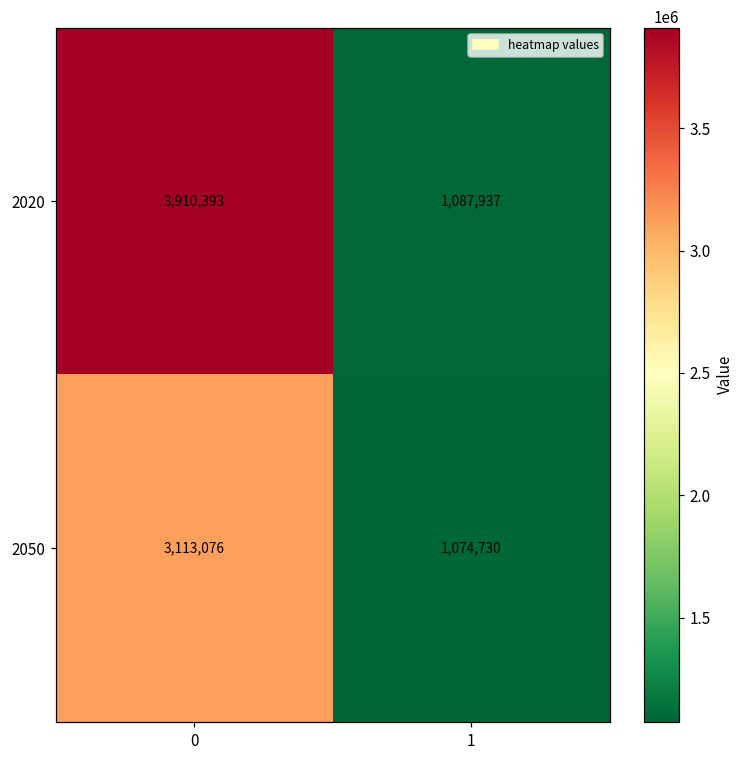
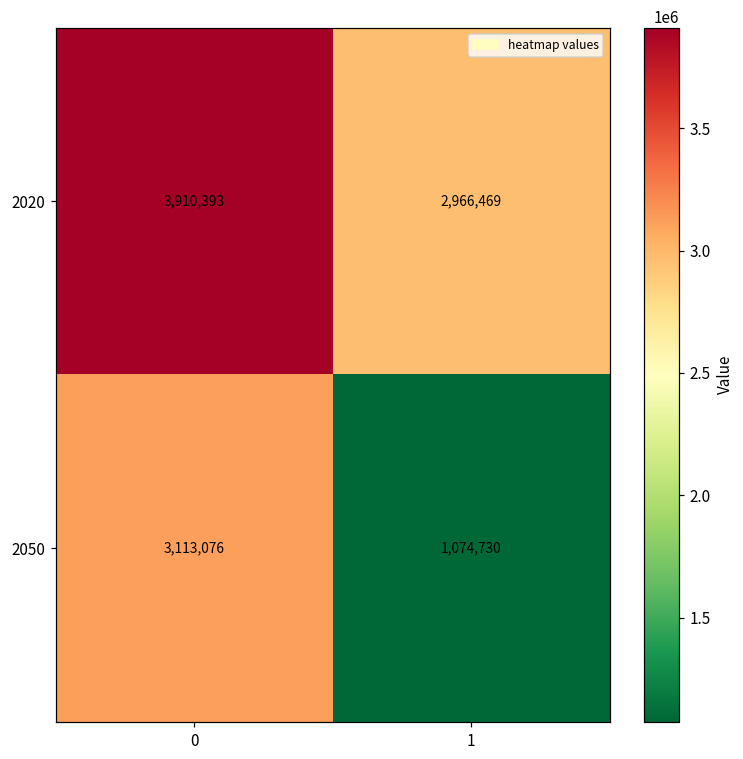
2020, 1: 1,087,937 -> 2,966,469
